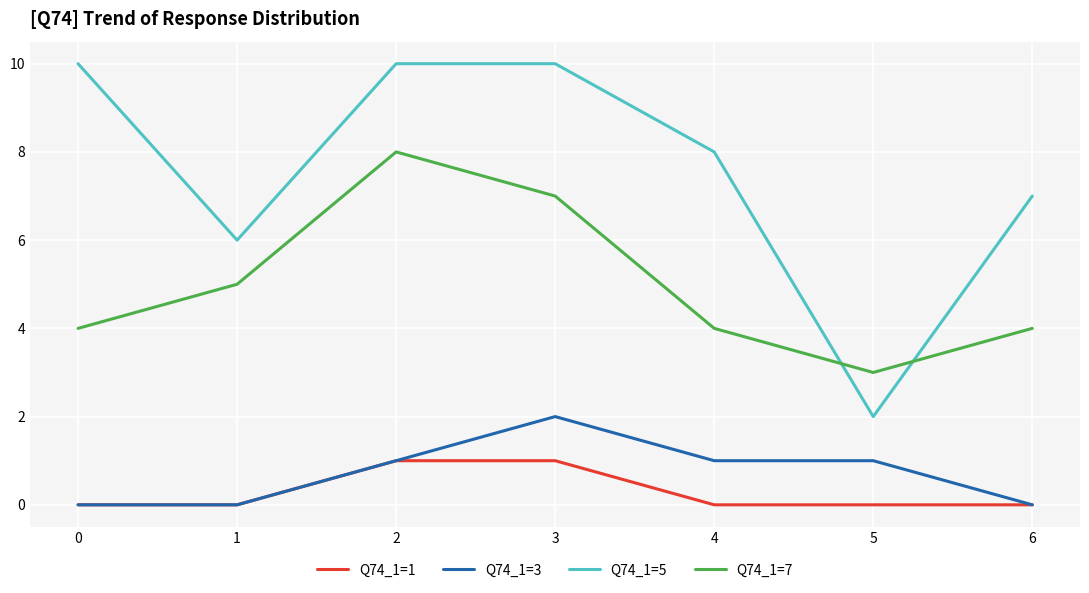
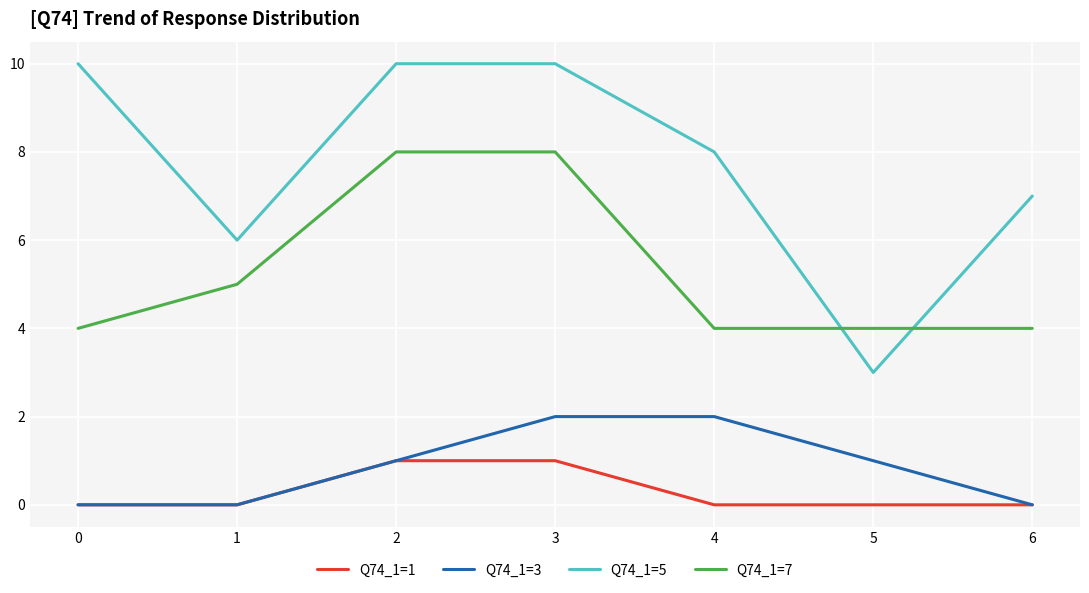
Q74_1=7, 3: 7 -> 8
Q74_1=3, 4: 1 -> 2
Q74_1=5, 5: 2 -> 3
Q74_1=7, 5: 3 -> 4
